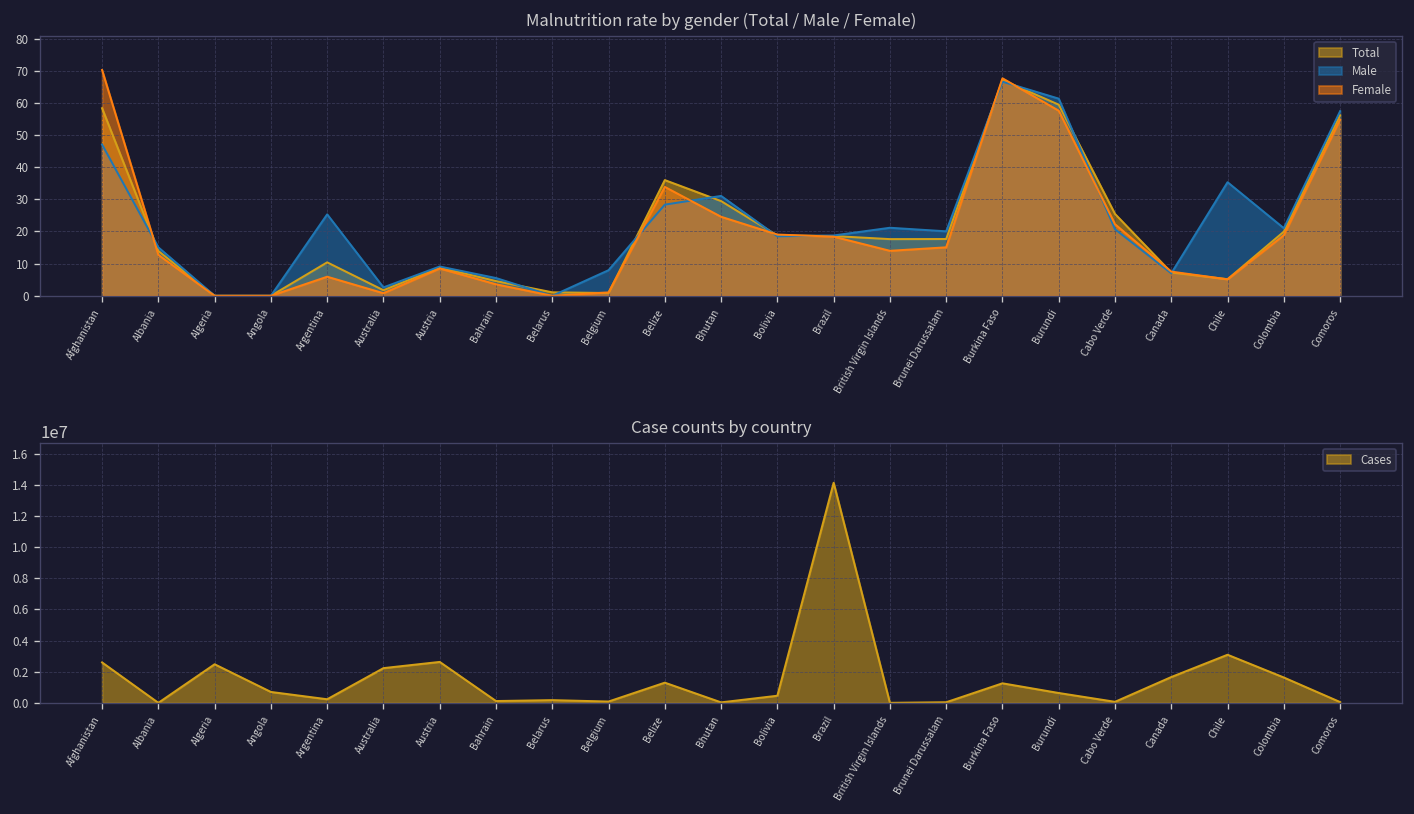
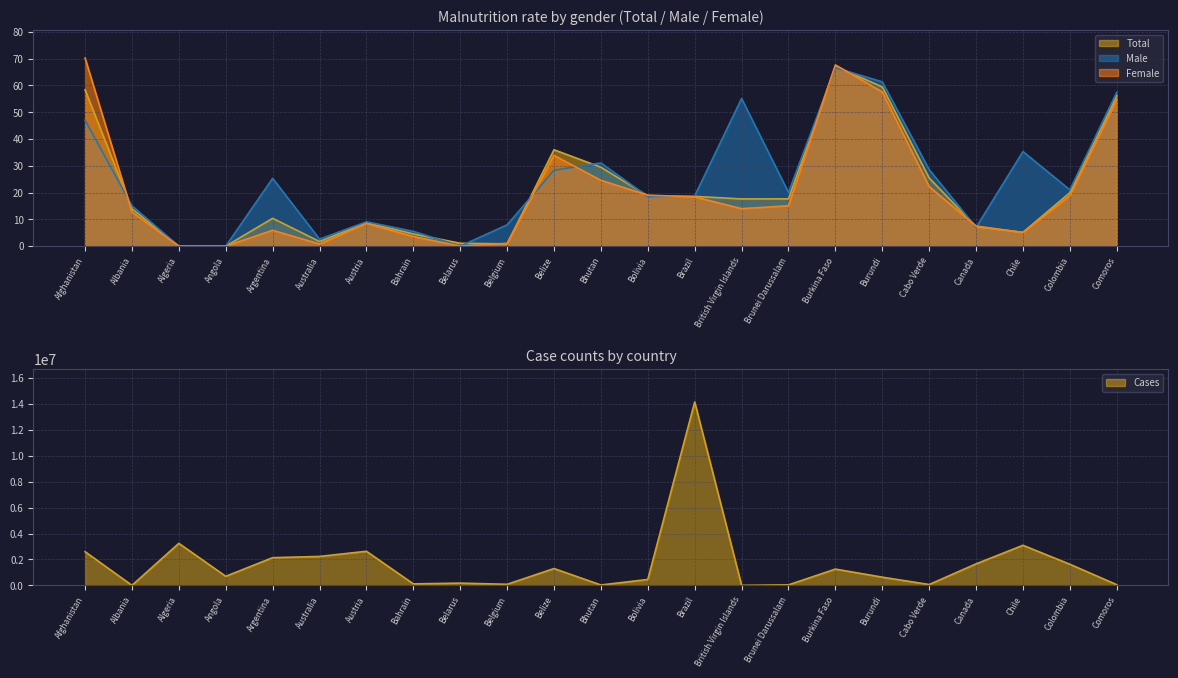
Malnutrition rate by gender (Total / Male / Female), Male, British Virgin Islands: 21 -> 55
Malnutrition rate by gender (Total / Male / Female), Male, Cabo Verde: 21 -> 29
Case counts by country, Algeria: 2500000 -> 3200000
Case counts by country, Argentina: 200000 -> 2100000
